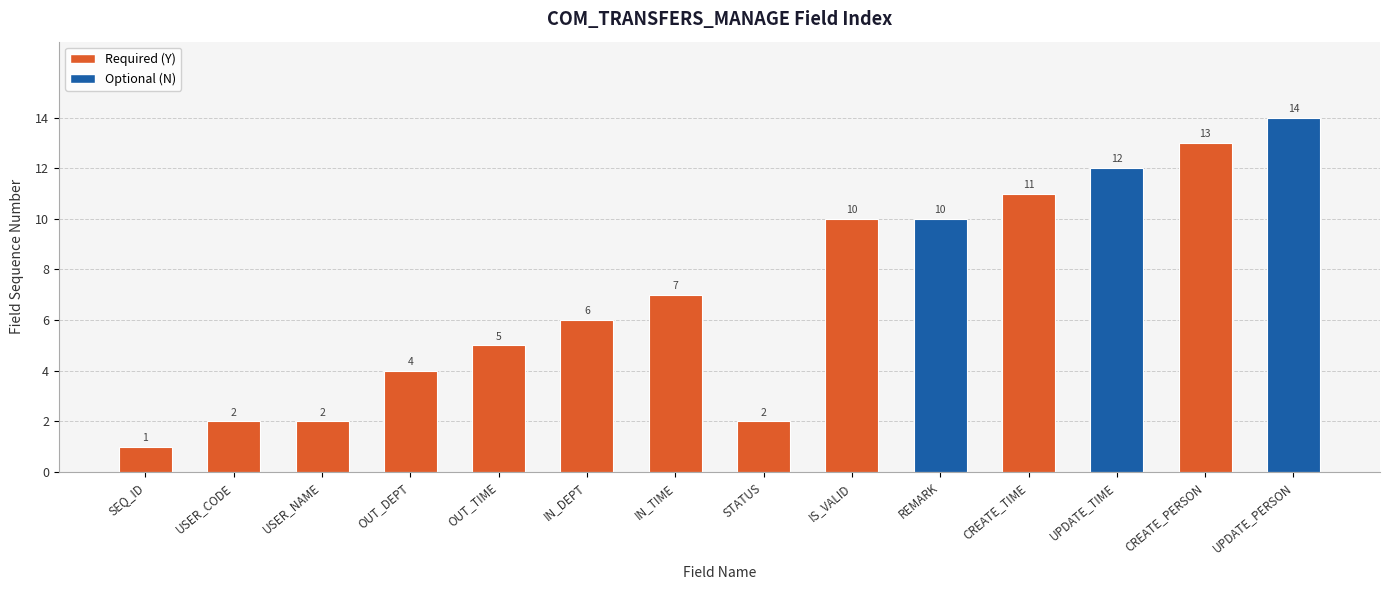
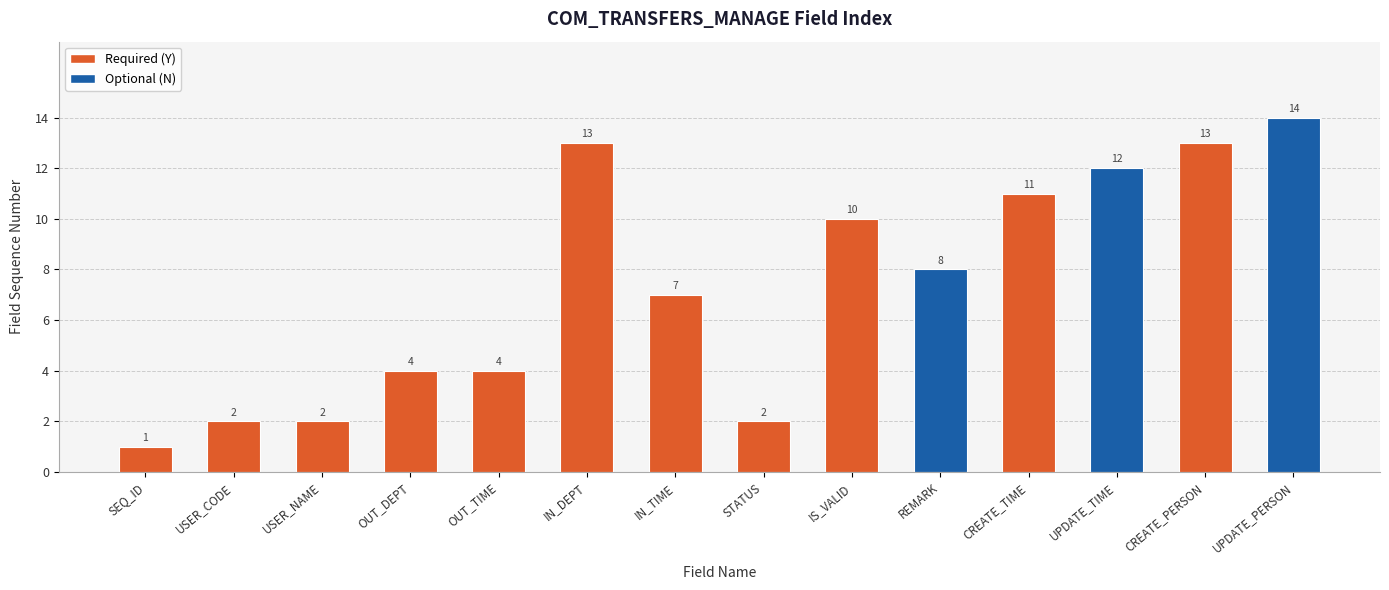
OUT_TIME: 5 -> 4
IN_DEPT: 6 -> 13
REMARK: 10 -> 8
